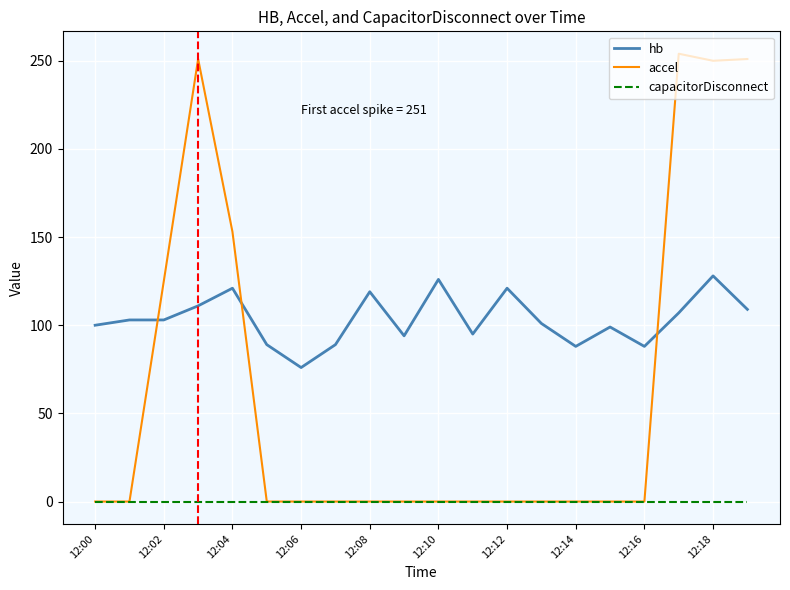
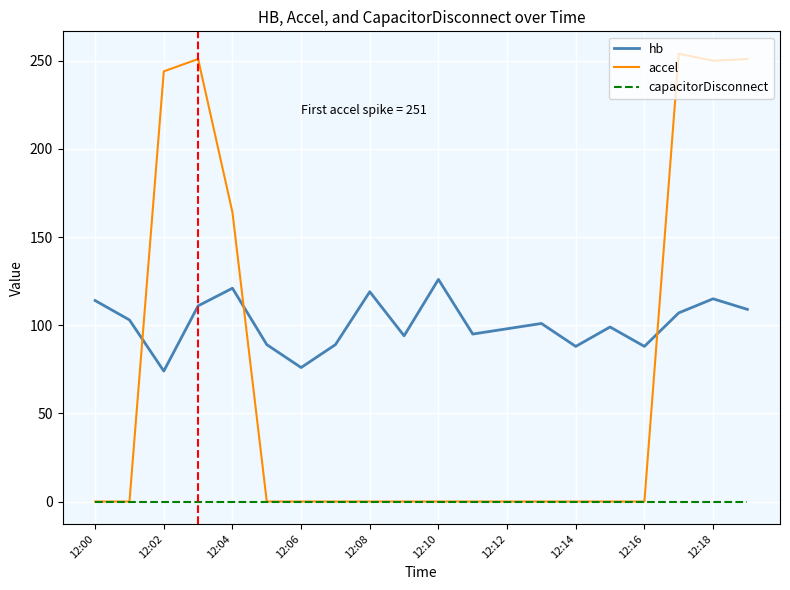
hb, 12:00: 100 -> 114
hb, 12:02: 103 -> 74
accel, 12:02: 125 -> 244
accel, 12:04: 153 -> 164
hb, 12:12: 121 -> 98
hb, 12:18: 128 -> 115
